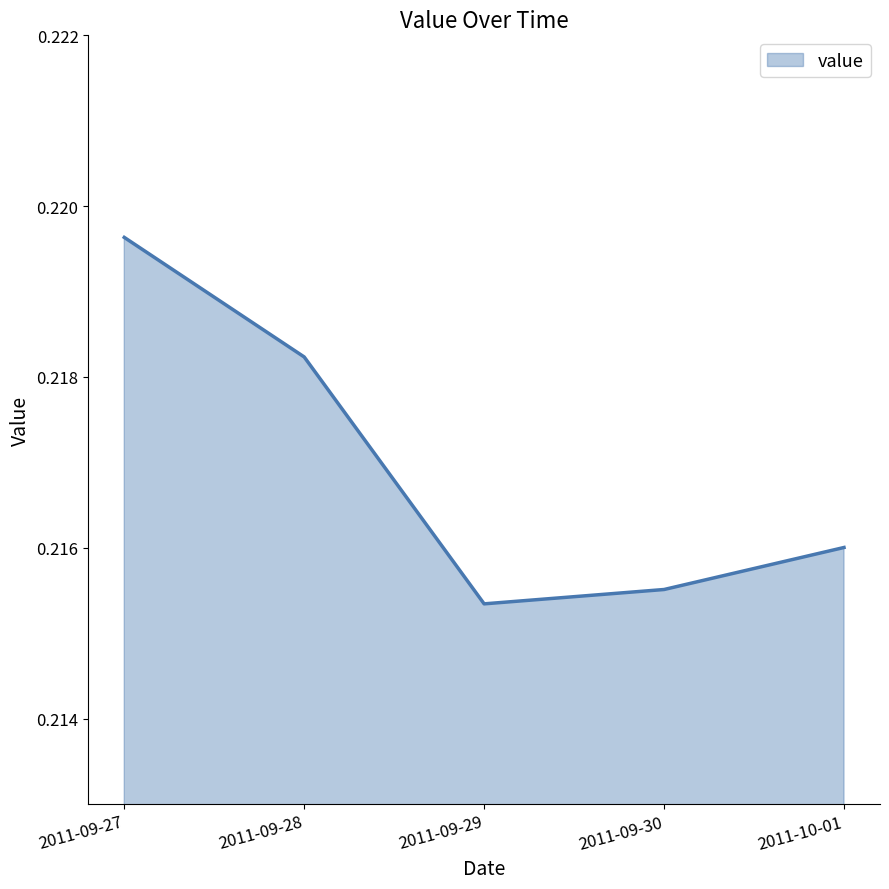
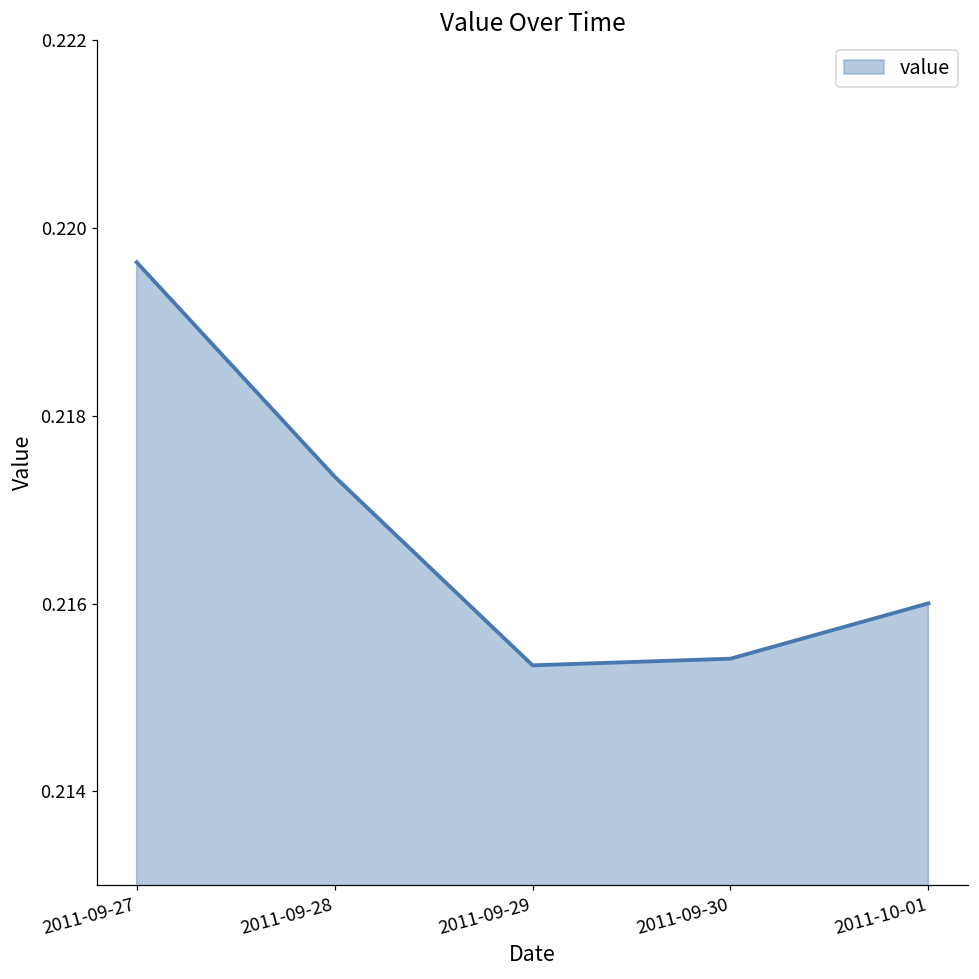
2011-09-28: 0.2182 -> 0.2174
2011-09-30: 0.2155 -> 0.2154
